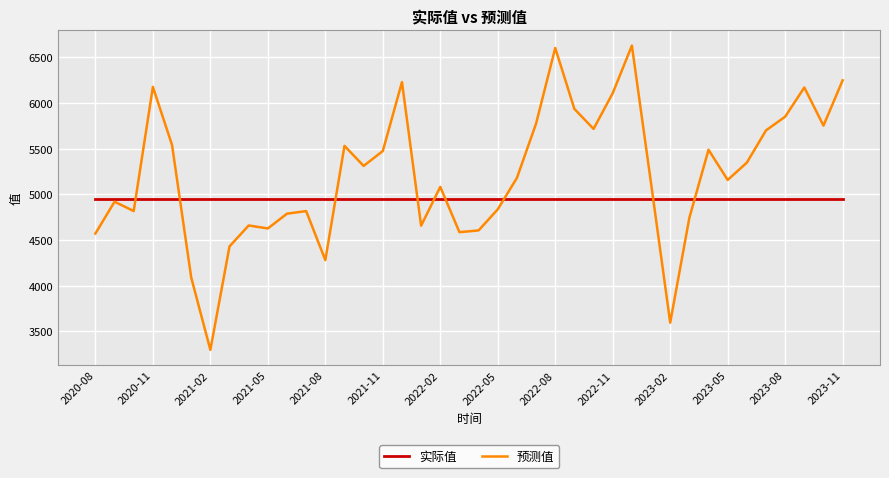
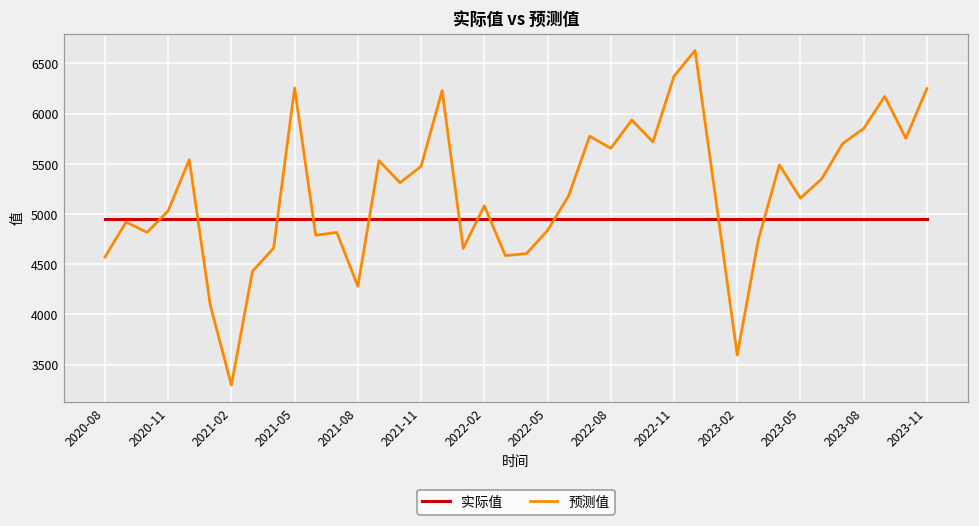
预测值, 2020-11: 6200 -> 5000
预测值, 2021-05: 4600 -> 6300
预测值, 2022-08: 6600 -> 5700
预测值, 2022-11: 6100 -> 6400
